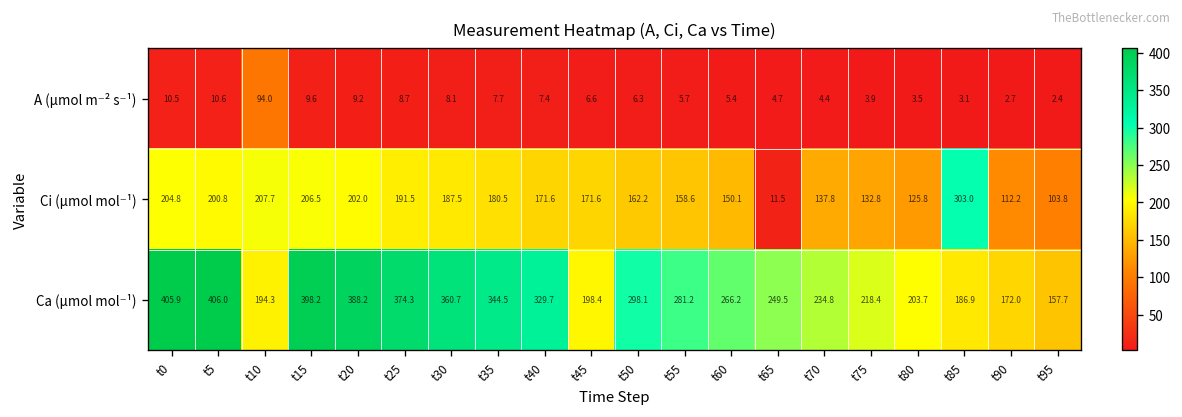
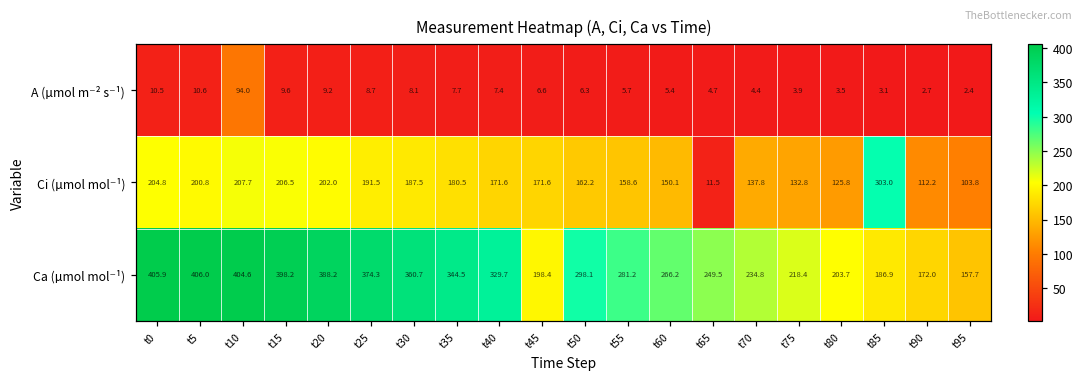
Ca (µmol mol⁻¹), t10: 194.3 -> 404.6
